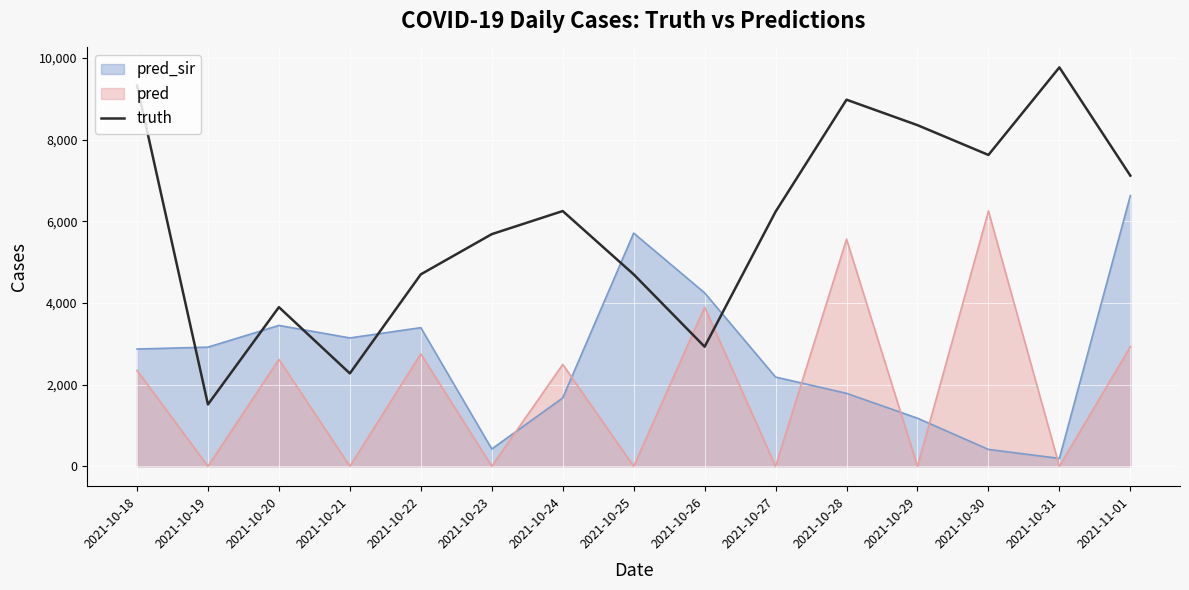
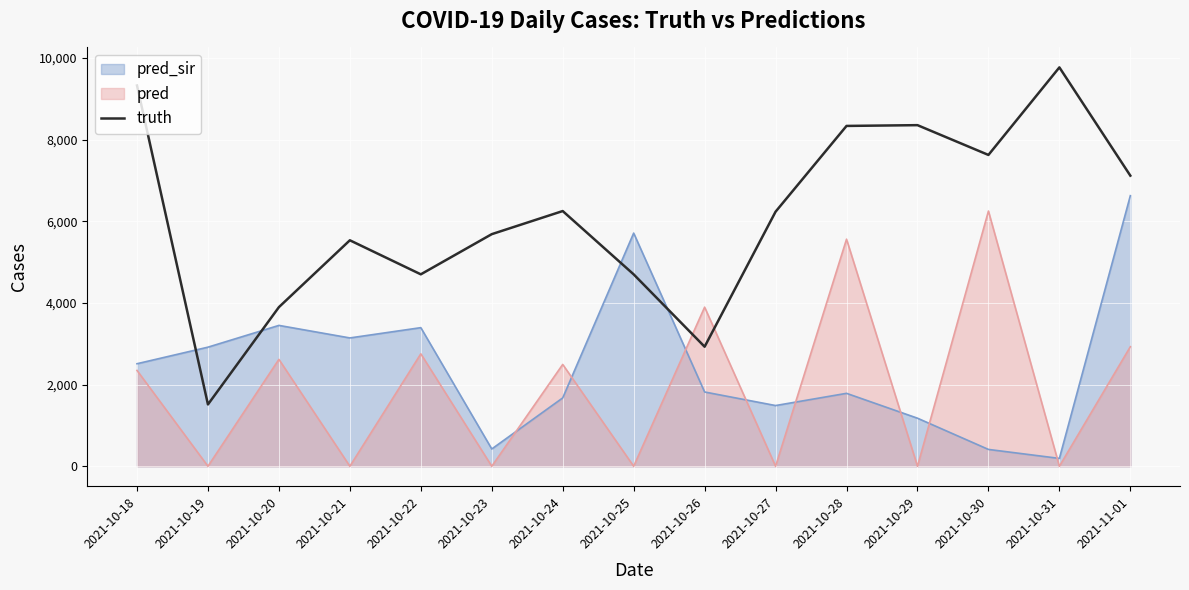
pred_sir, 2021-10-18: 2,900 -> 2,500
truth, 2021-10-21: 2,300 -> 5,500
pred_sir, 2021-10-26: 4,200 -> 1,800
pred_sir, 2021-10-27: 2,200 -> 1,500
truth, 2021-10-28: 9,000 -> 8,300
